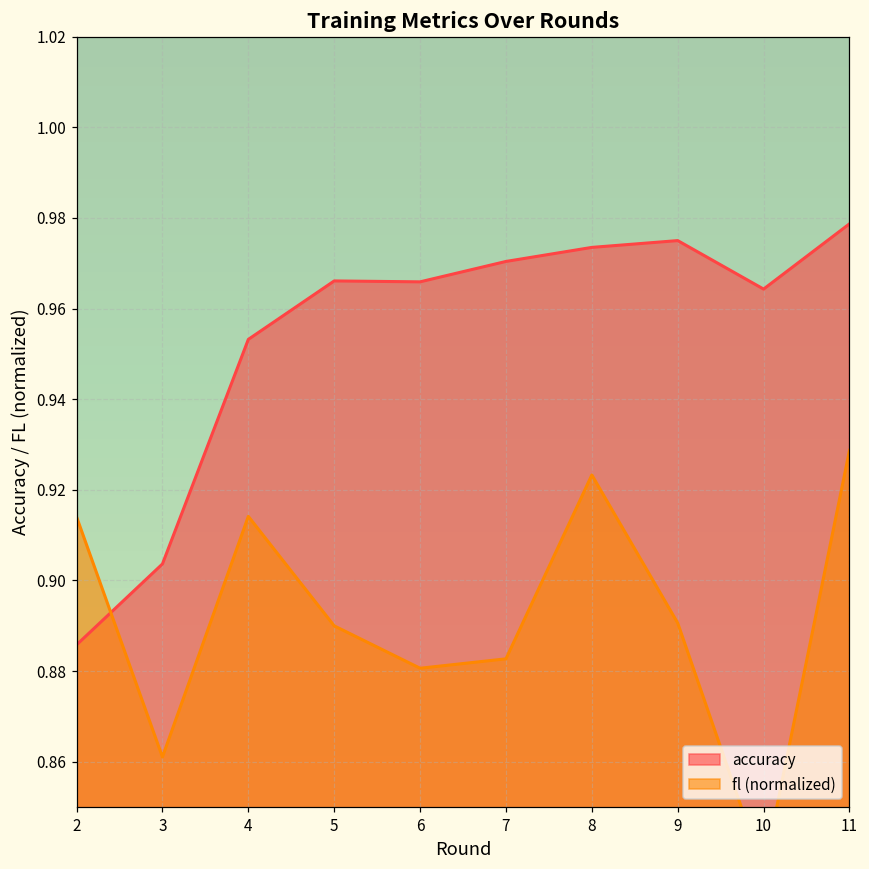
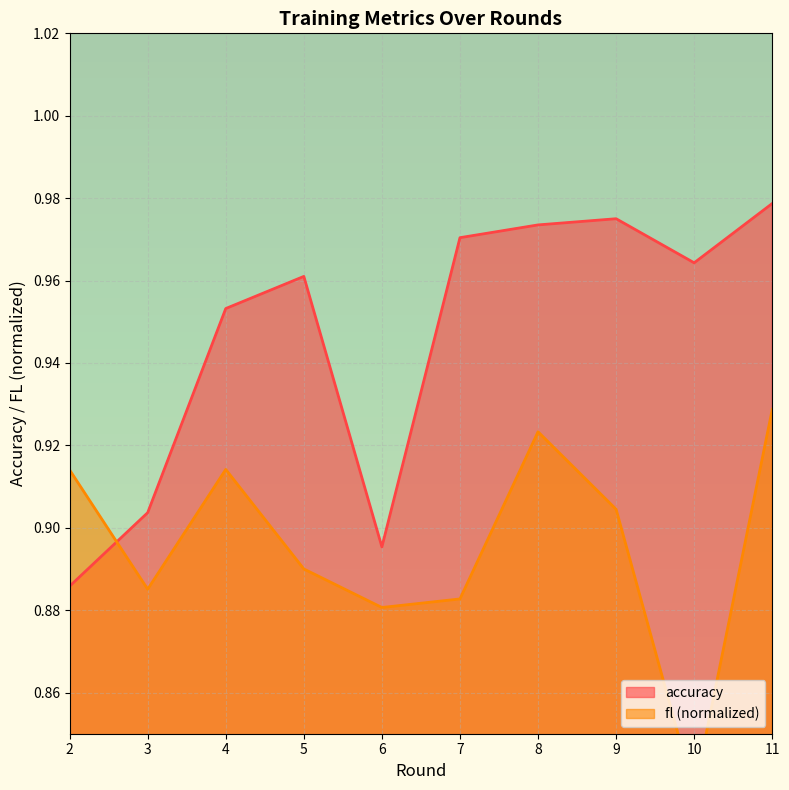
fl (normalized), 3: 0.861 -> 0.885
accuracy, 5: 0.966 -> 0.961
accuracy, 6: 0.966 -> 0.895
fl (normalized), 9: 0.891 -> 0.904
